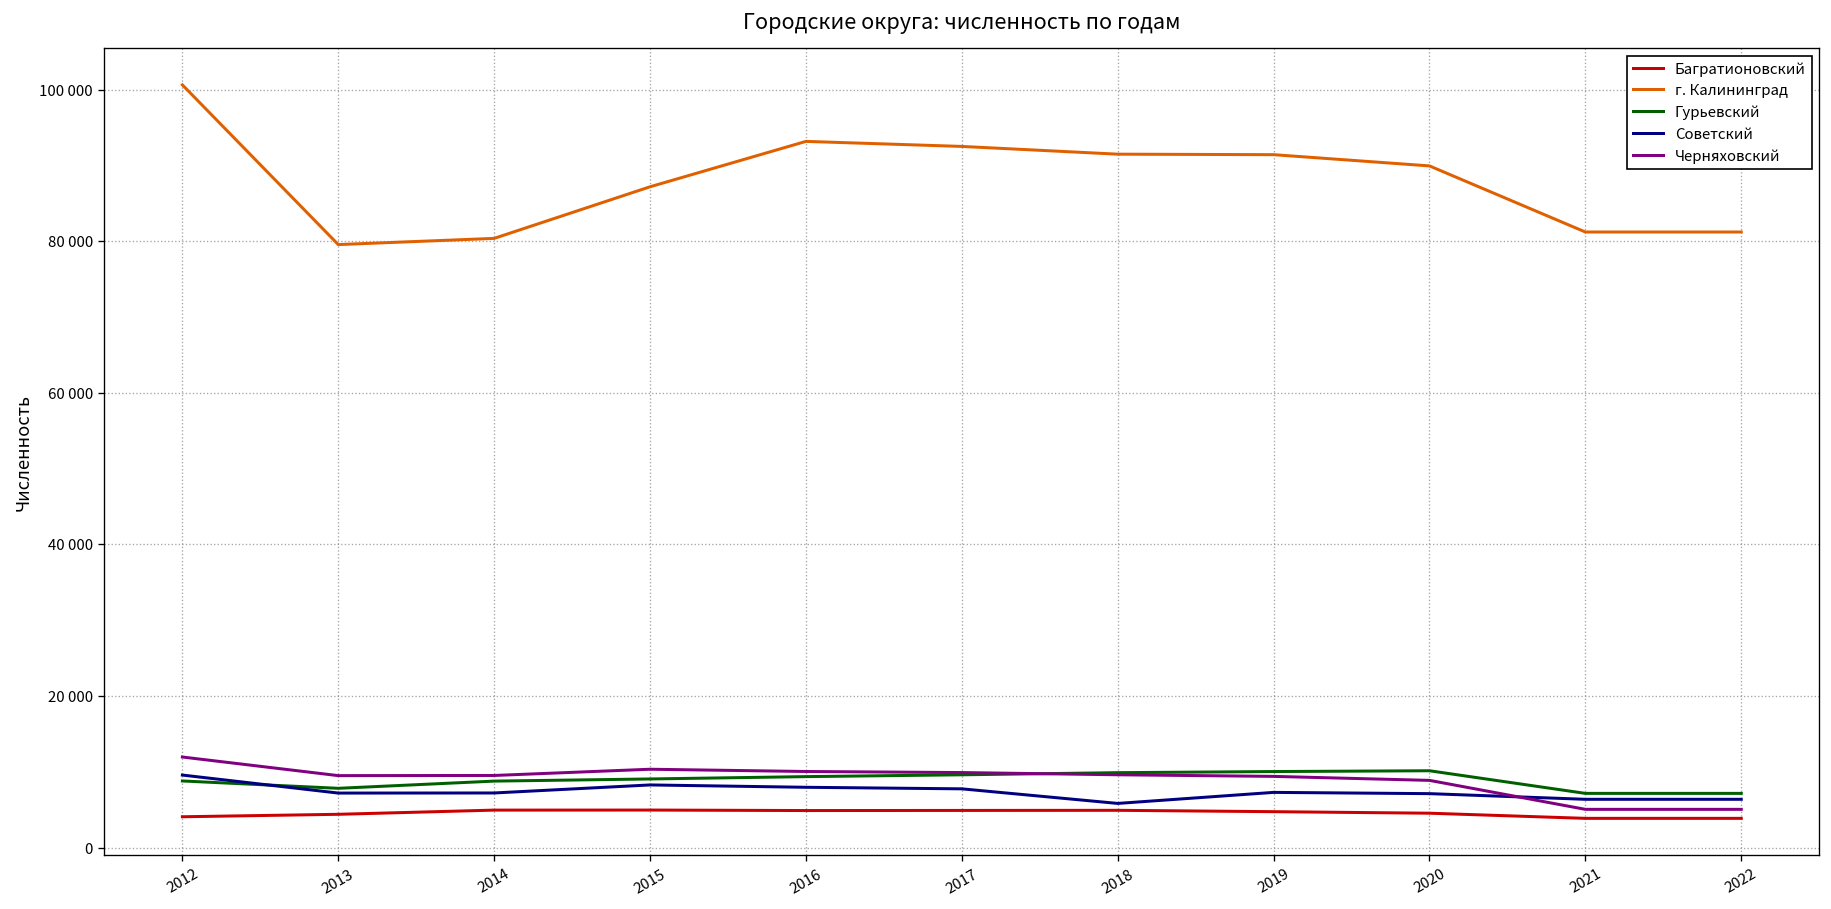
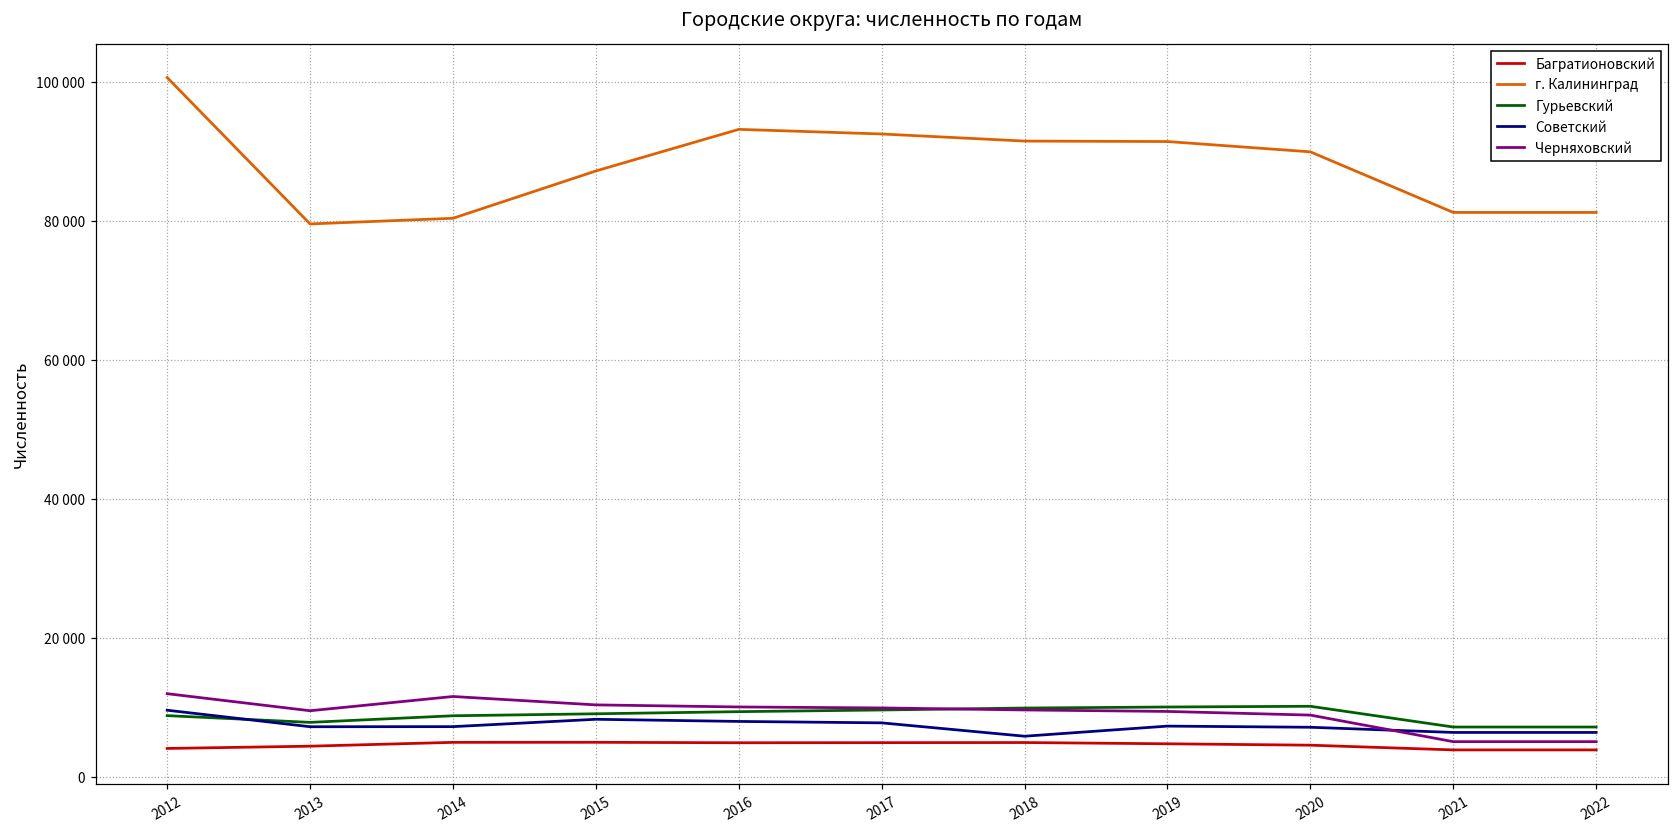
Черняховский, 2014: 10000 -> 12000
